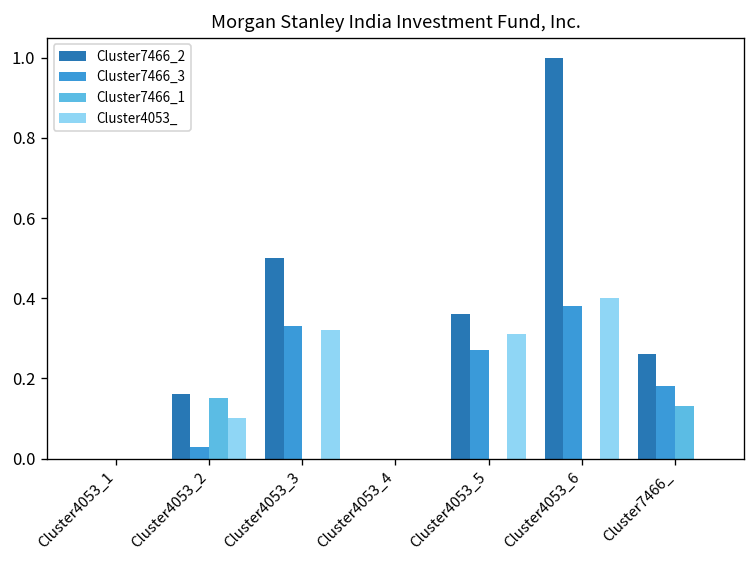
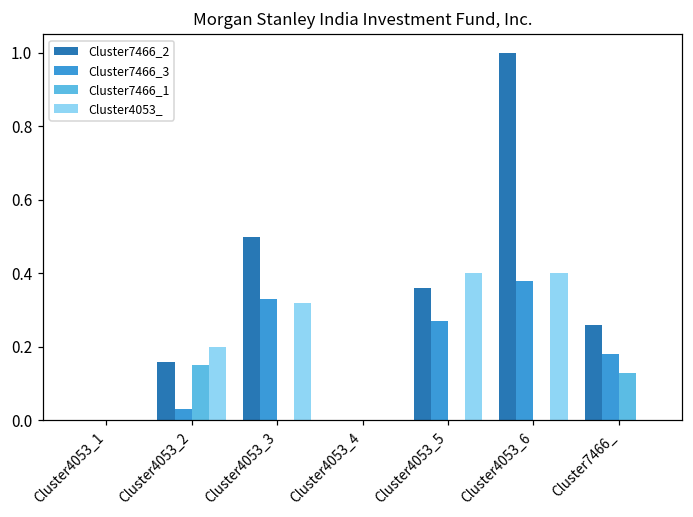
Cluster4053_, Cluster4053_2: 0.1 -> 0.2
Cluster4053_, Cluster4053_5: 0.31 -> 0.40
